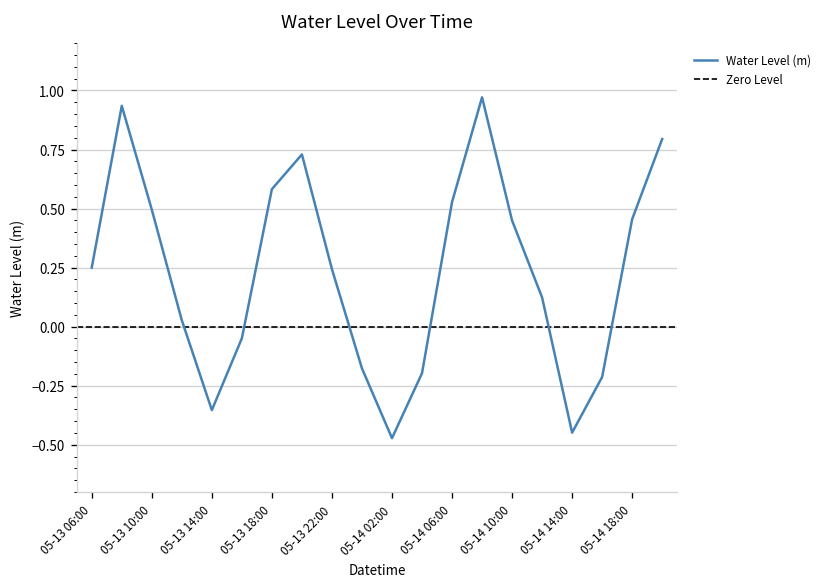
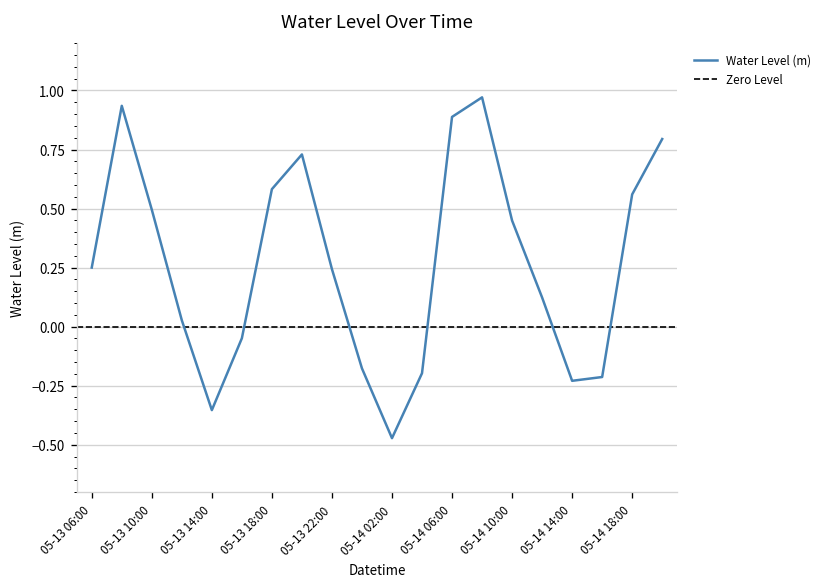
05-14 06:00: 0.53 -> 0.89
05-14 14:00: -0.45 -> -0.23
05-14 18:00: 0.46 -> 0.56
